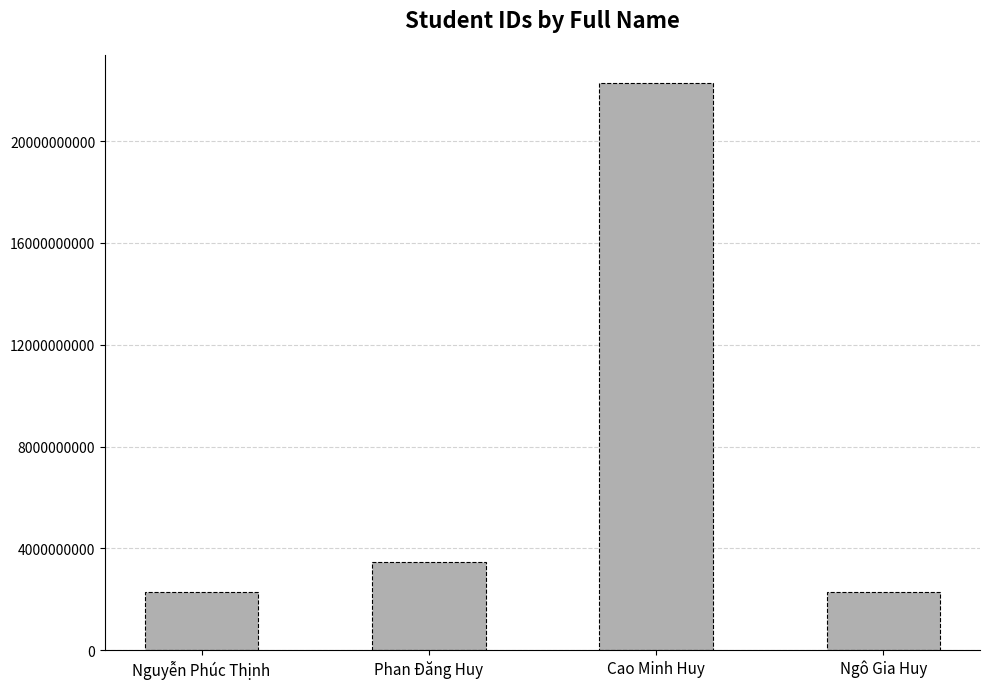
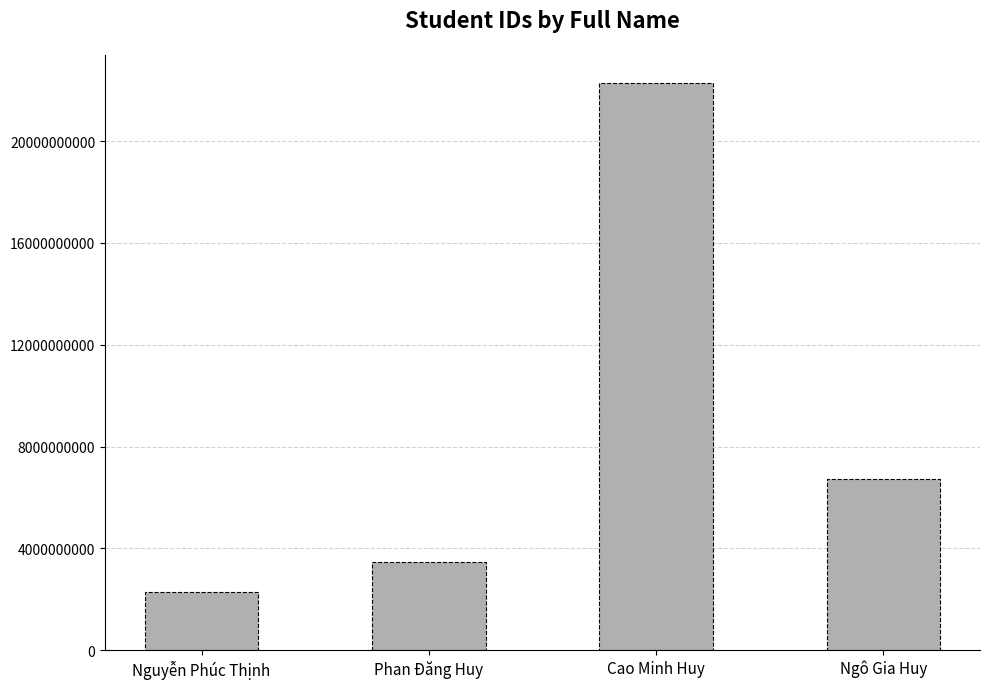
Ngô Gia Huy: 2300000000 -> 6700000000
